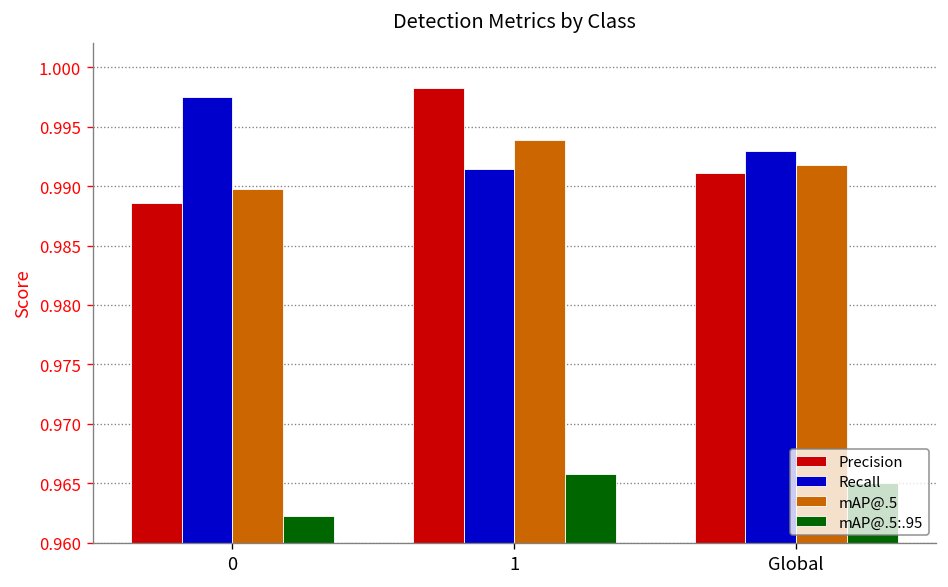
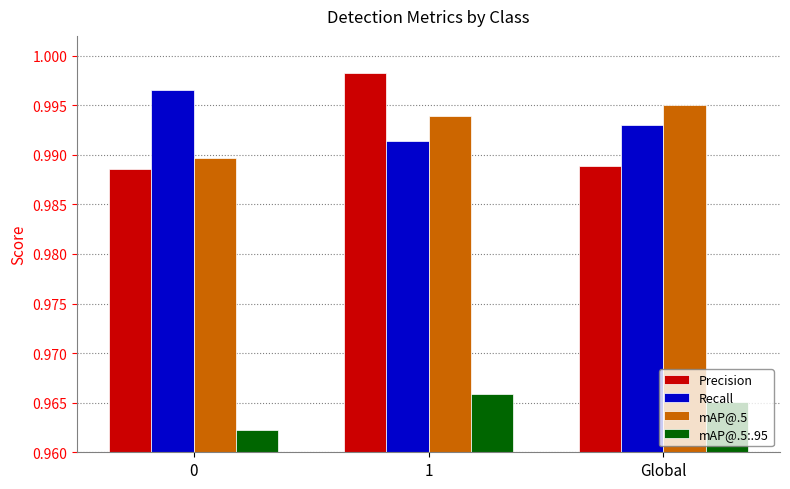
Recall, 0: 0.997 -> 0.996
Precision, Global: 0.991 -> 0.989
mAP@.5, Global: 0.992 -> 0.995
